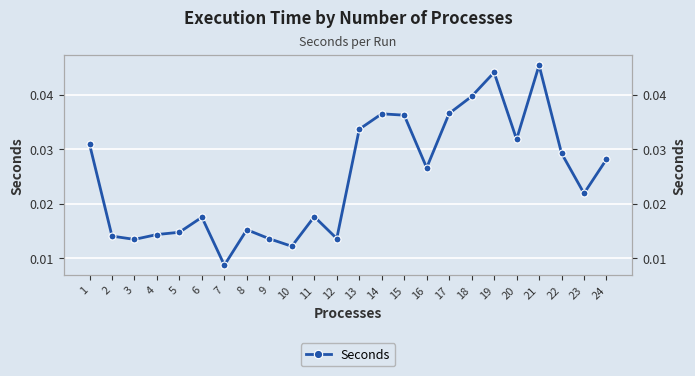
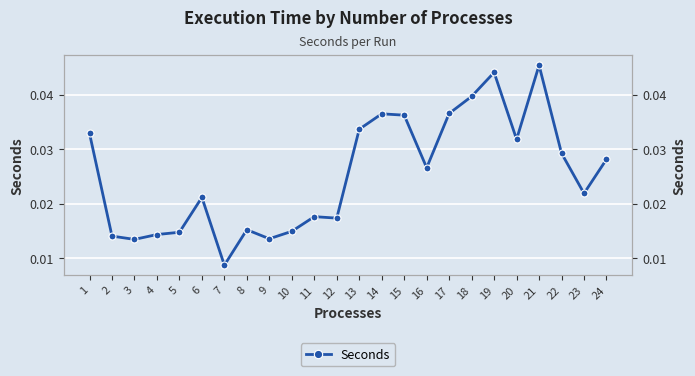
1: 0.031 -> 0.033
6: 0.018 -> 0.021
10: 0.012 -> 0.015
12: 0.014 -> 0.017
